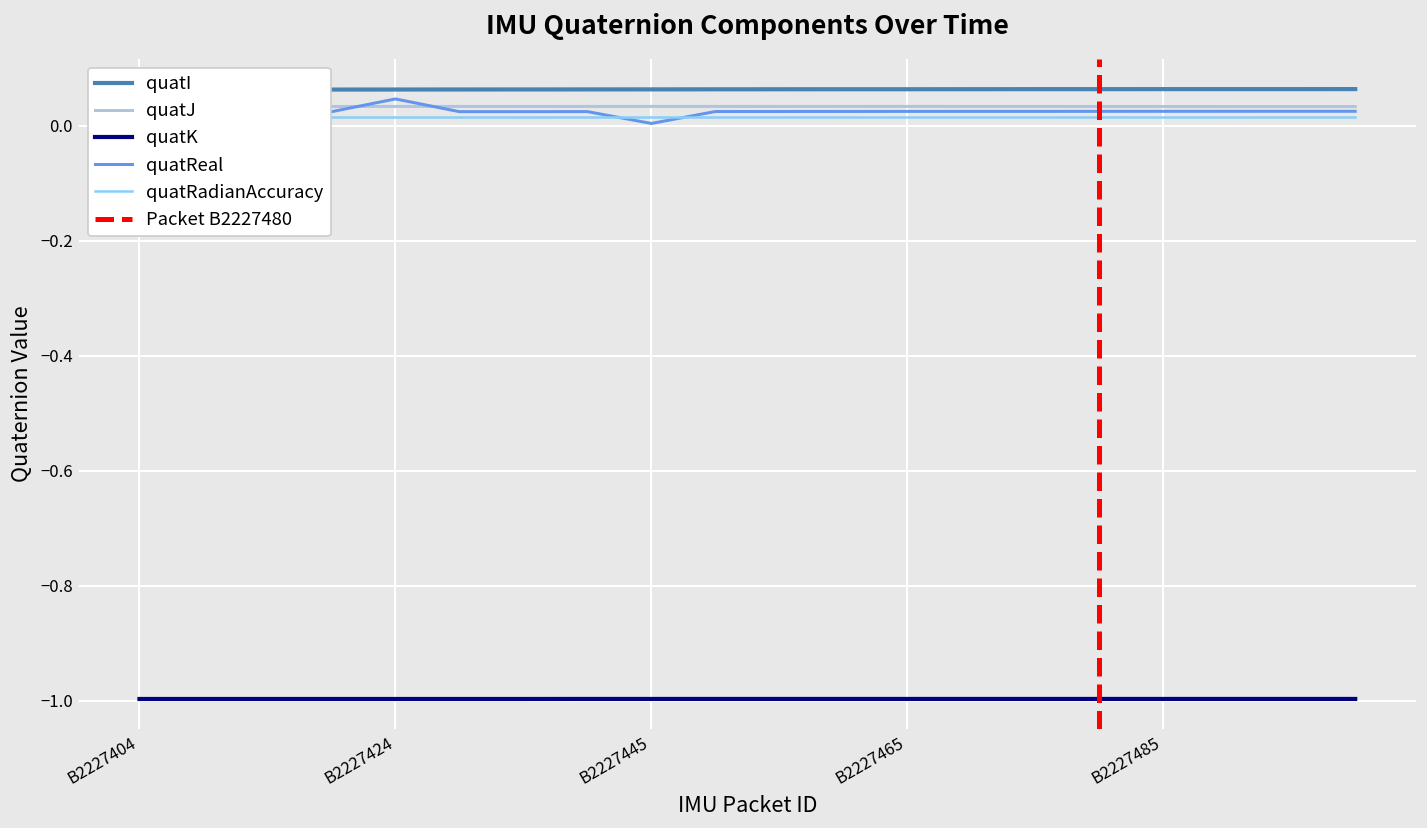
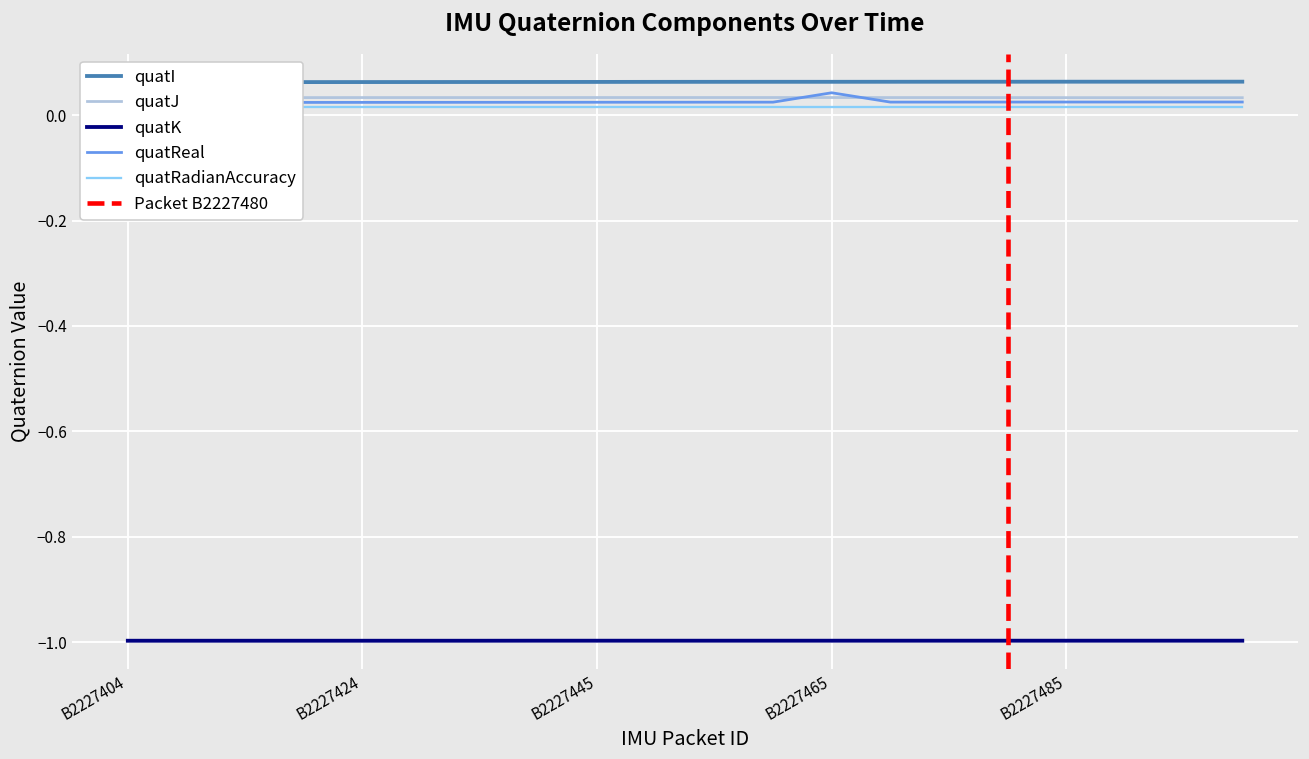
quatReal, B2227424: 0.05 -> 0.02
quatReal, B2227445: 0.00 -> 0.02
quatReal, B2227465: 0.02 -> 0.04
